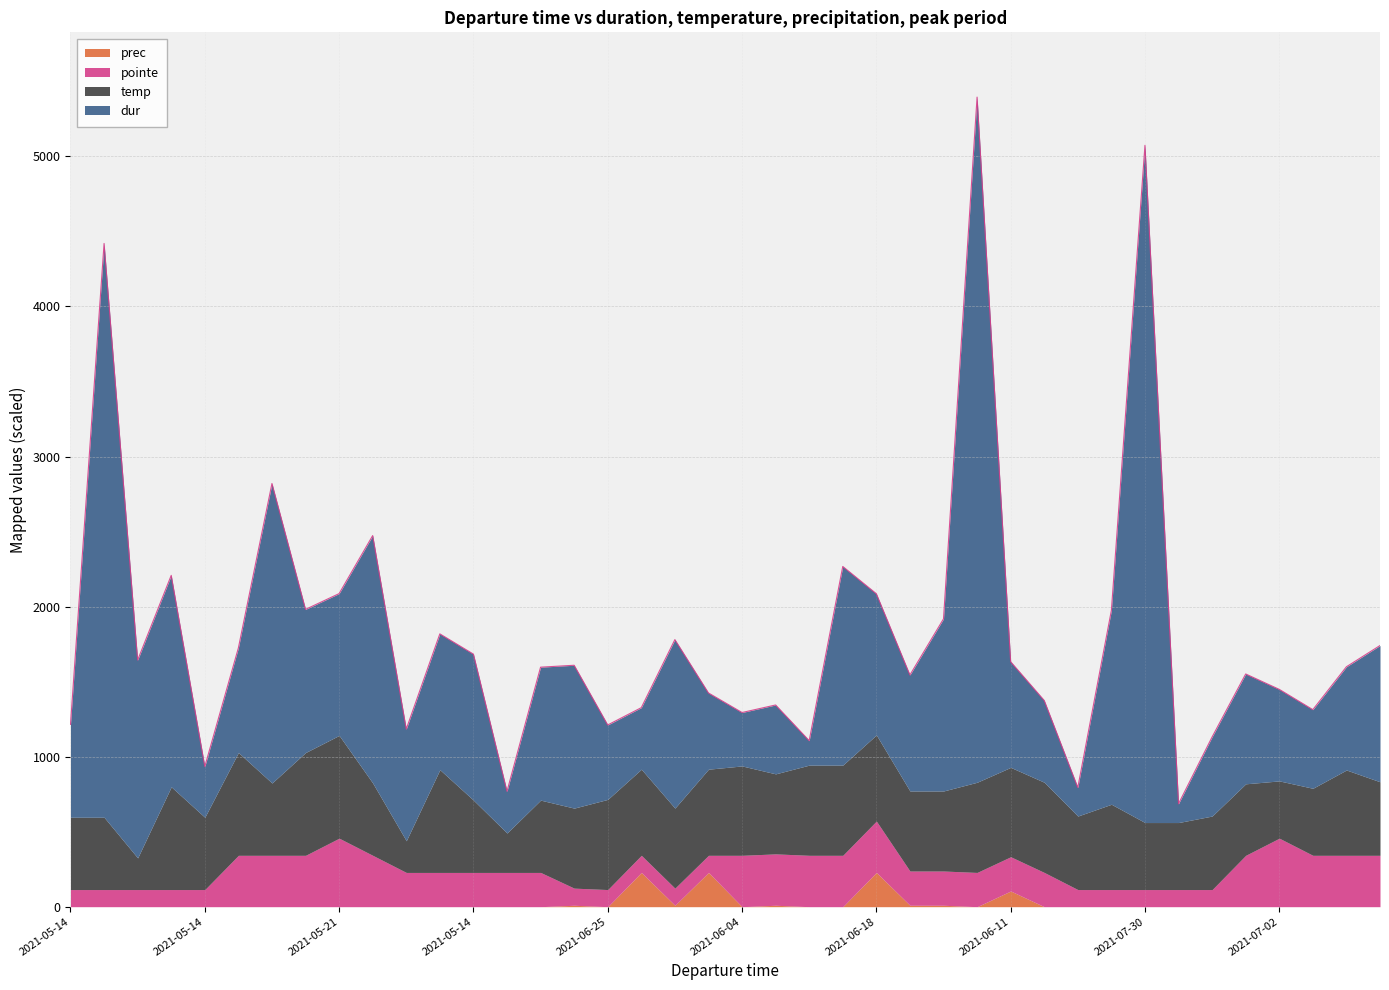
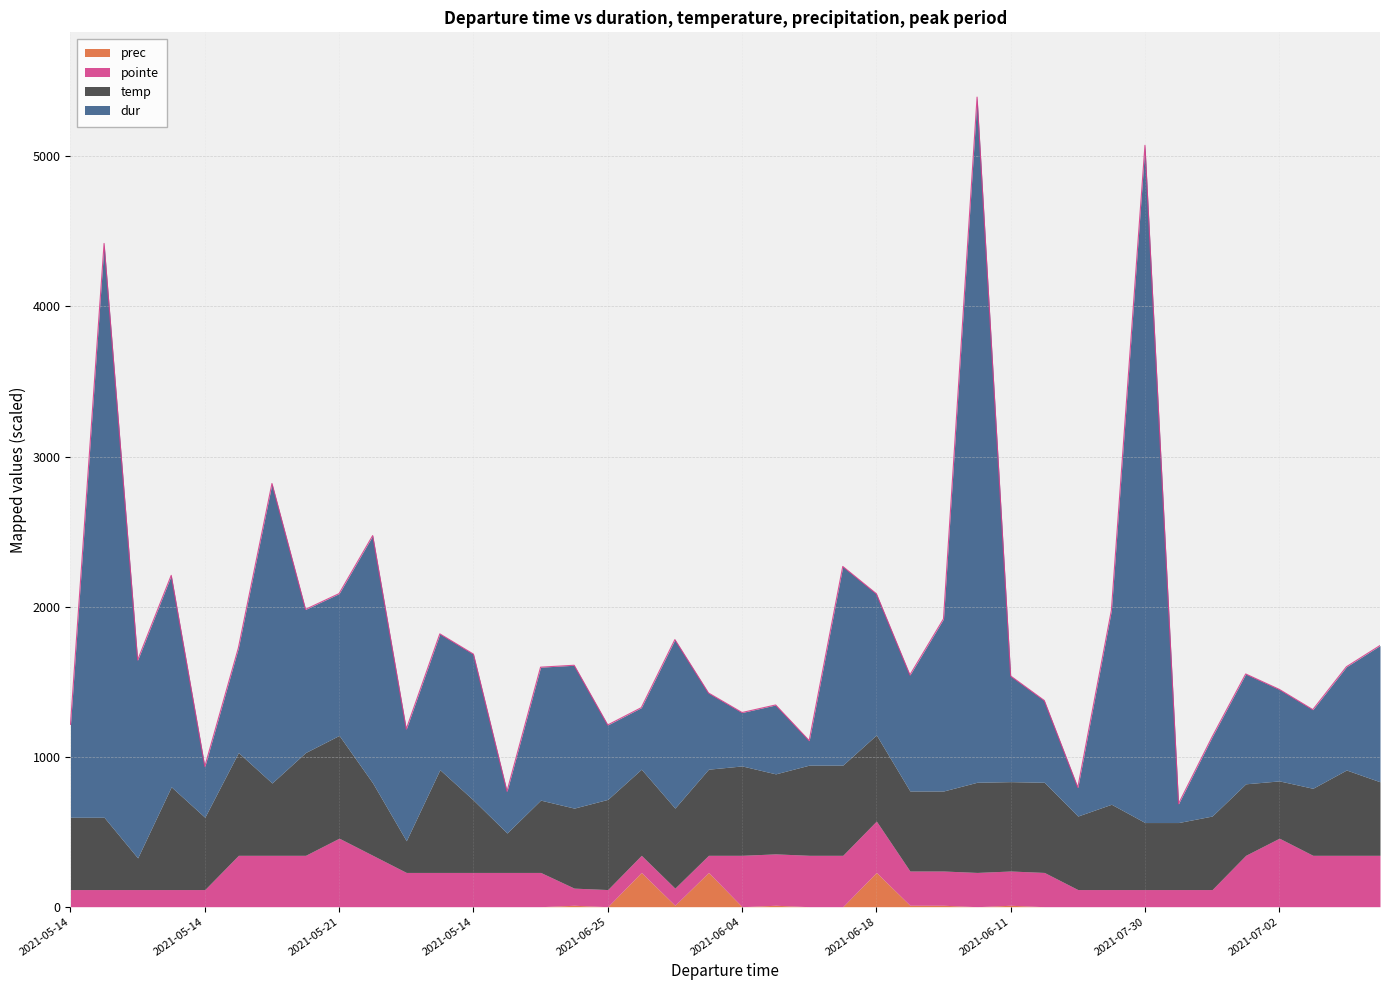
prec, 2021-06-11: 100 -> 10
